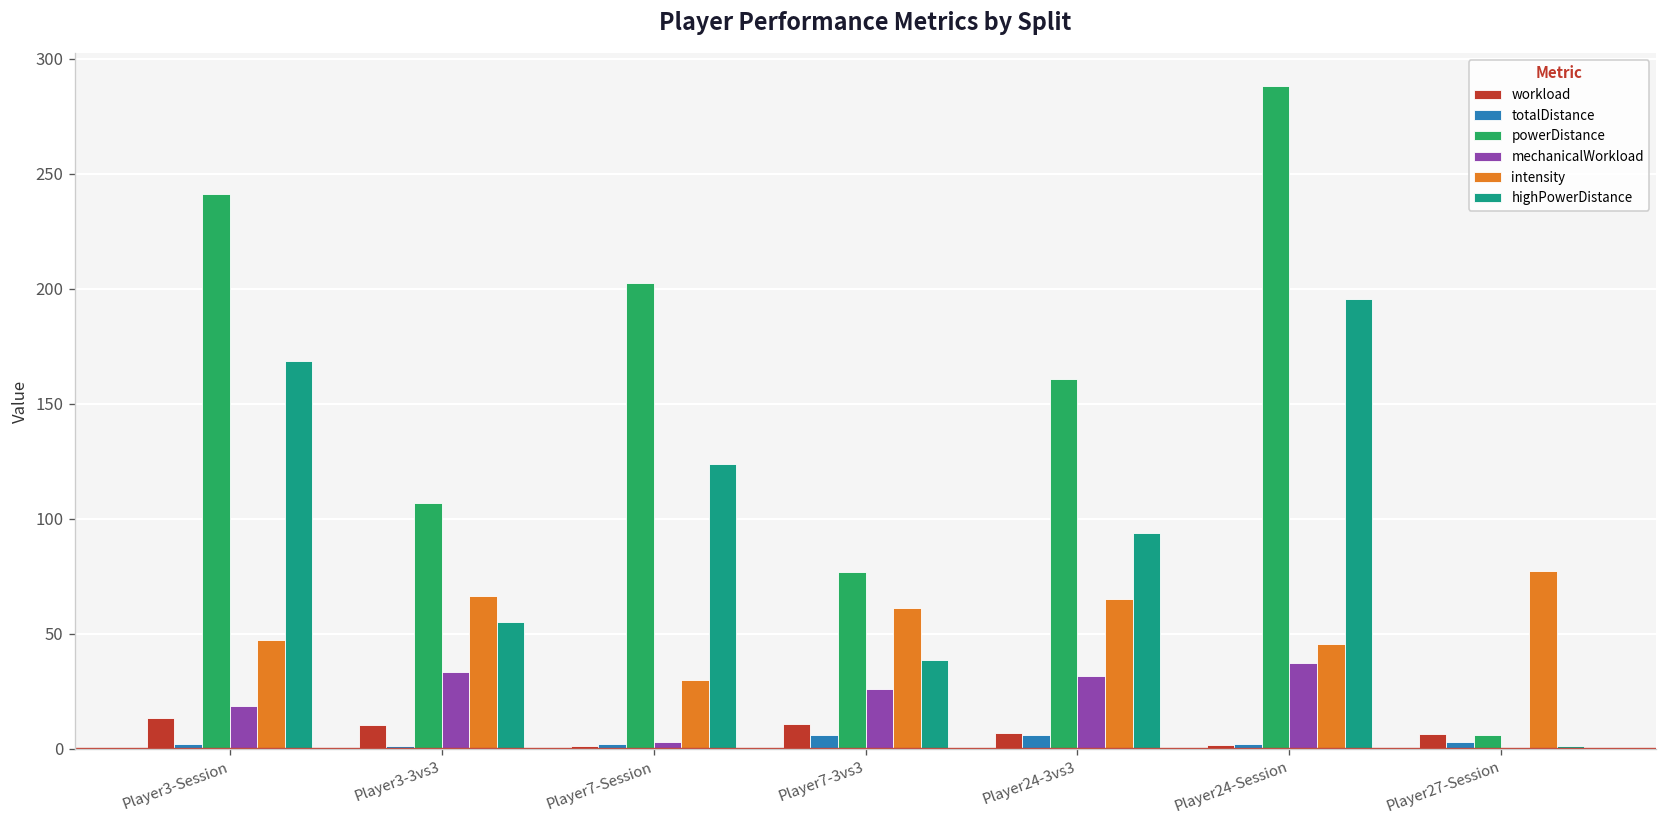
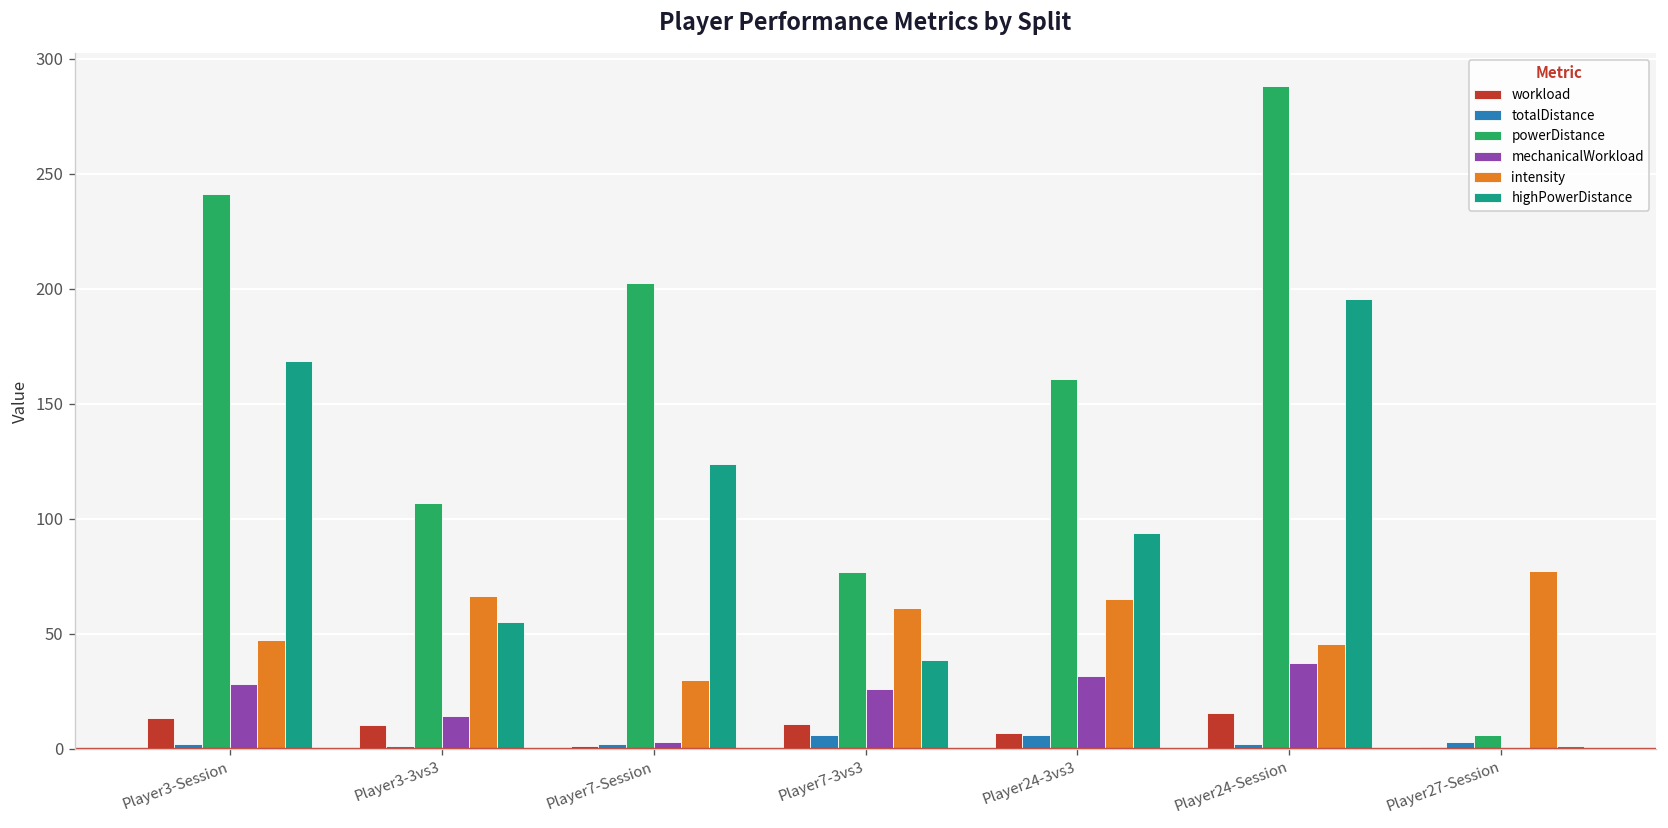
mechanicalWorkload, Player3-Session: 18 -> 28
mechanicalWorkload, Player3-3vs3: 33 -> 14
workload, Player24-Session: 2 -> 15
workload, Player27-Session: 7 -> 1
